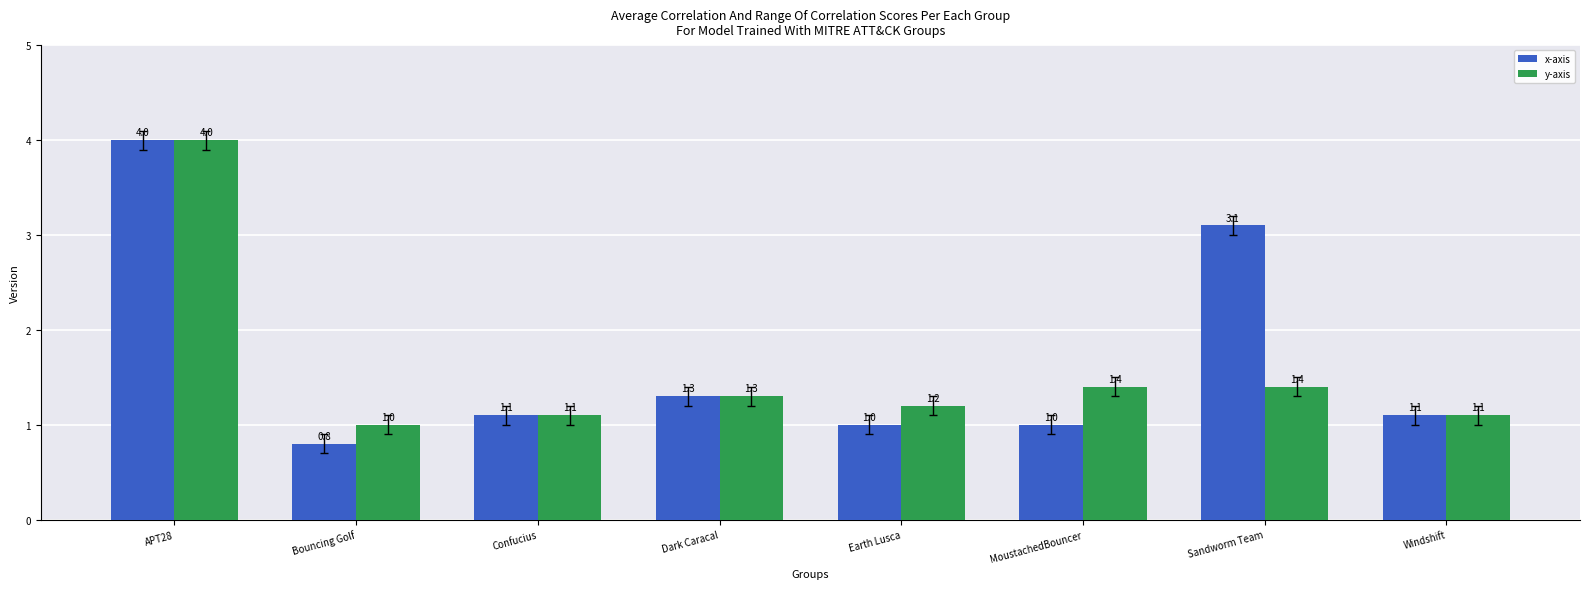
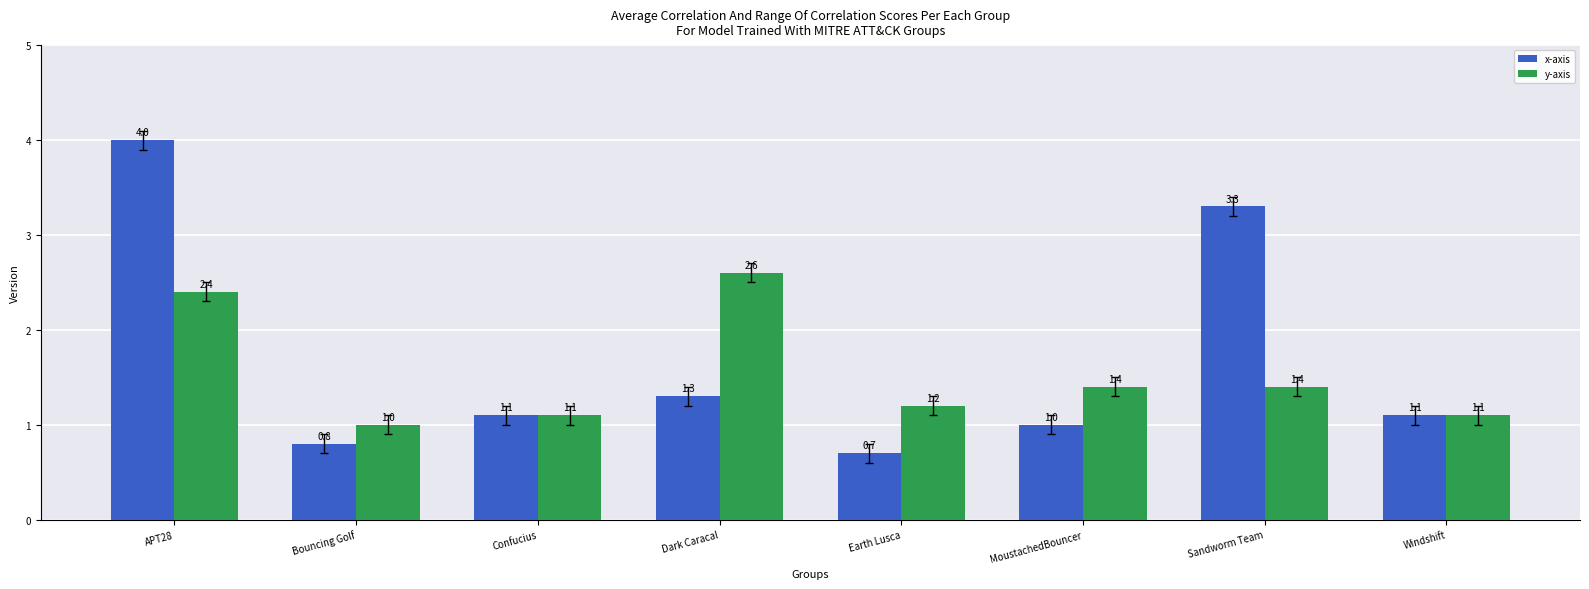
y-axis, APT28: 4.0 -> 2.4
y-axis, Dark Caracal: 1.3 -> 2.6
x-axis, Earth Lusca: 1.0 -> 0.7
x-axis, Sandworm Team: 3.1 -> 3.3
